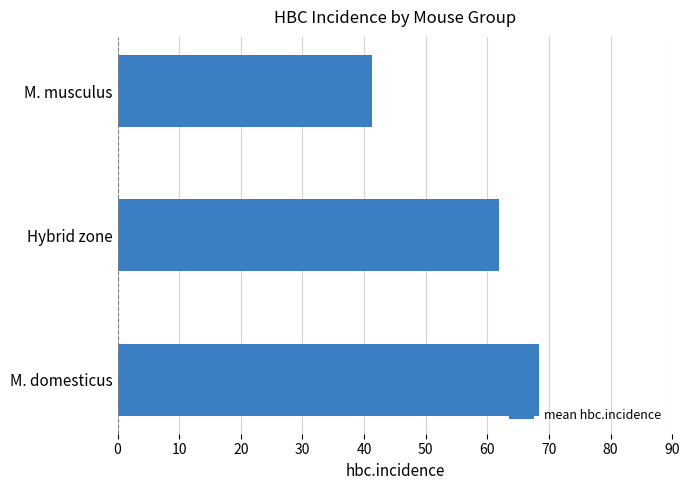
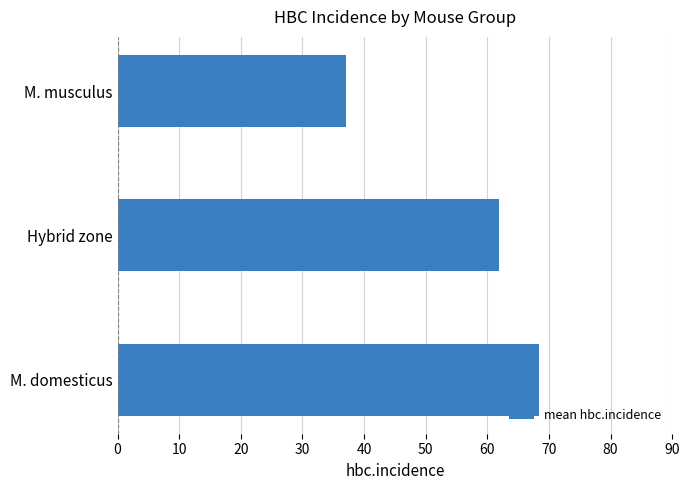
M. musculus: 41 -> 37
